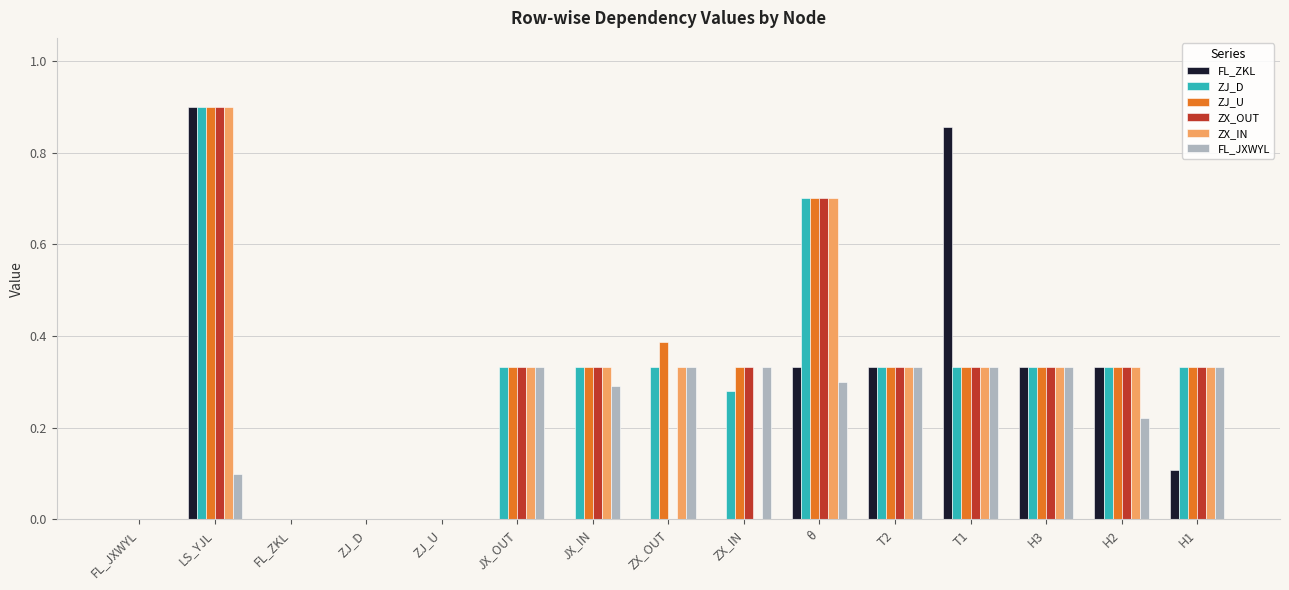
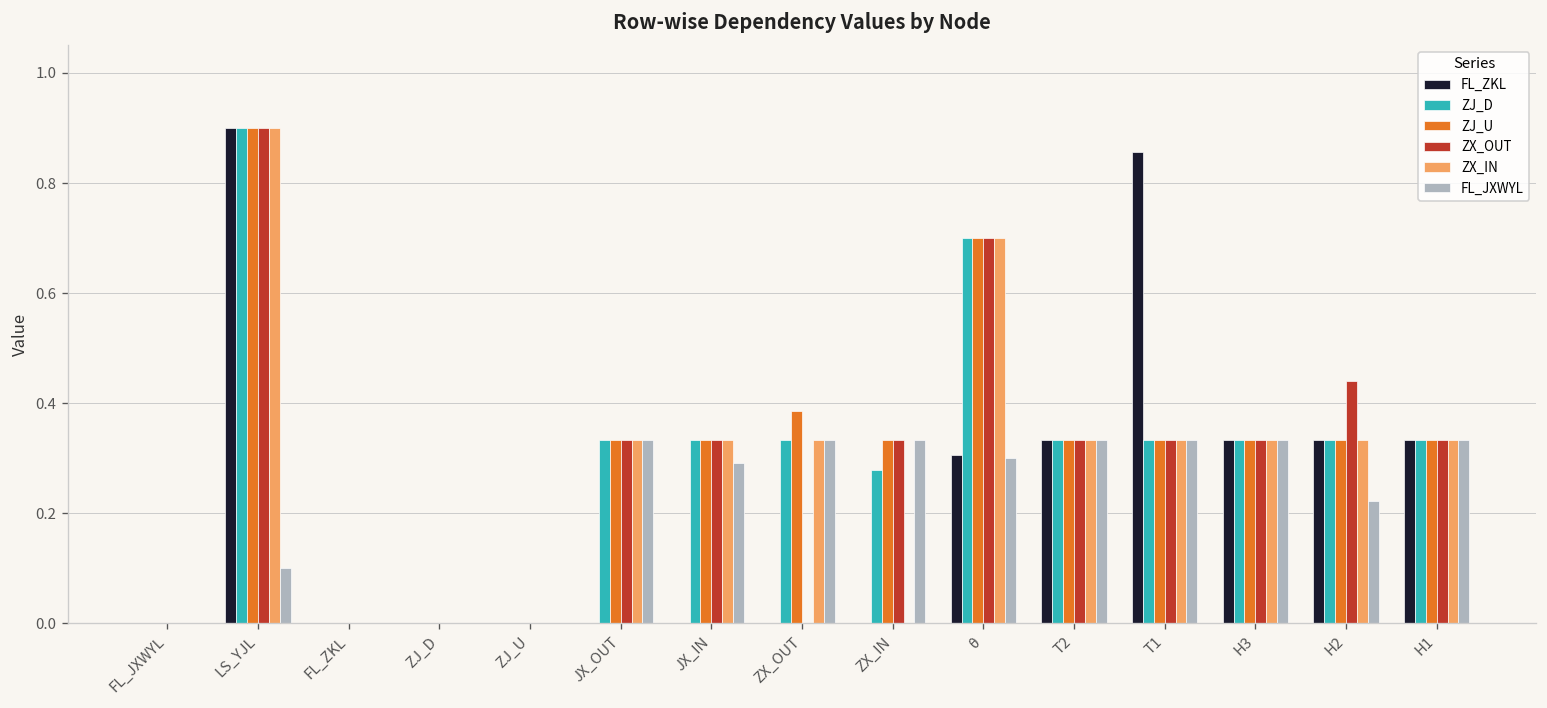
FL_ZKL, θ: 0.33 -> 0.31
ZX_OUT, H2: 0.33 -> 0.44
FL_ZKL, H1: 0.11 -> 0.33
